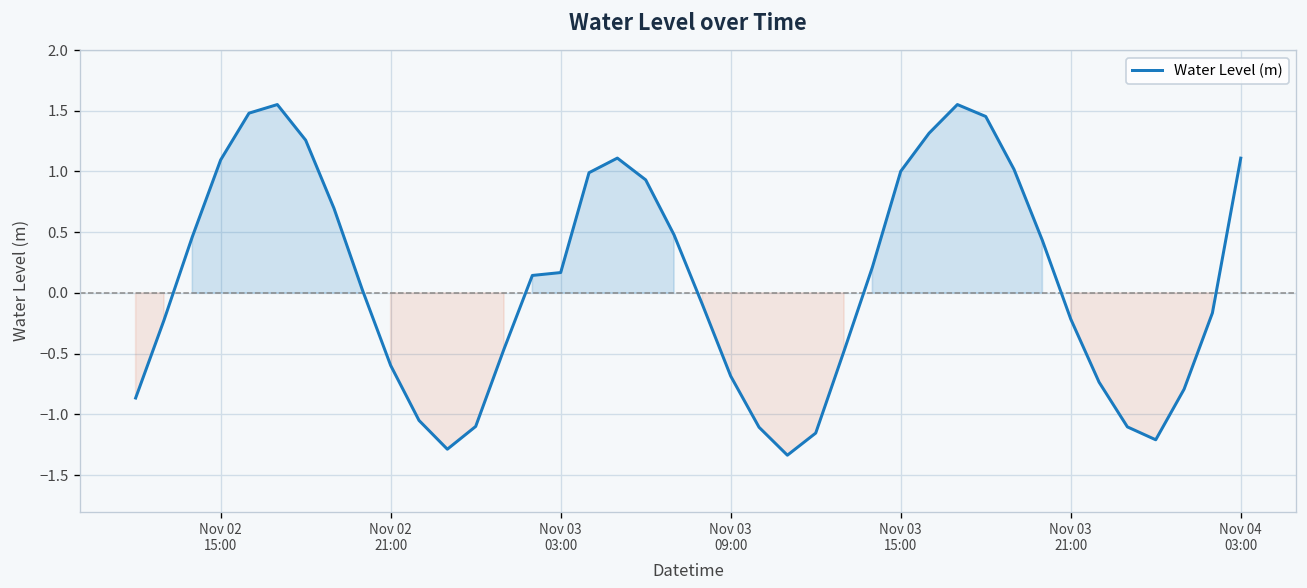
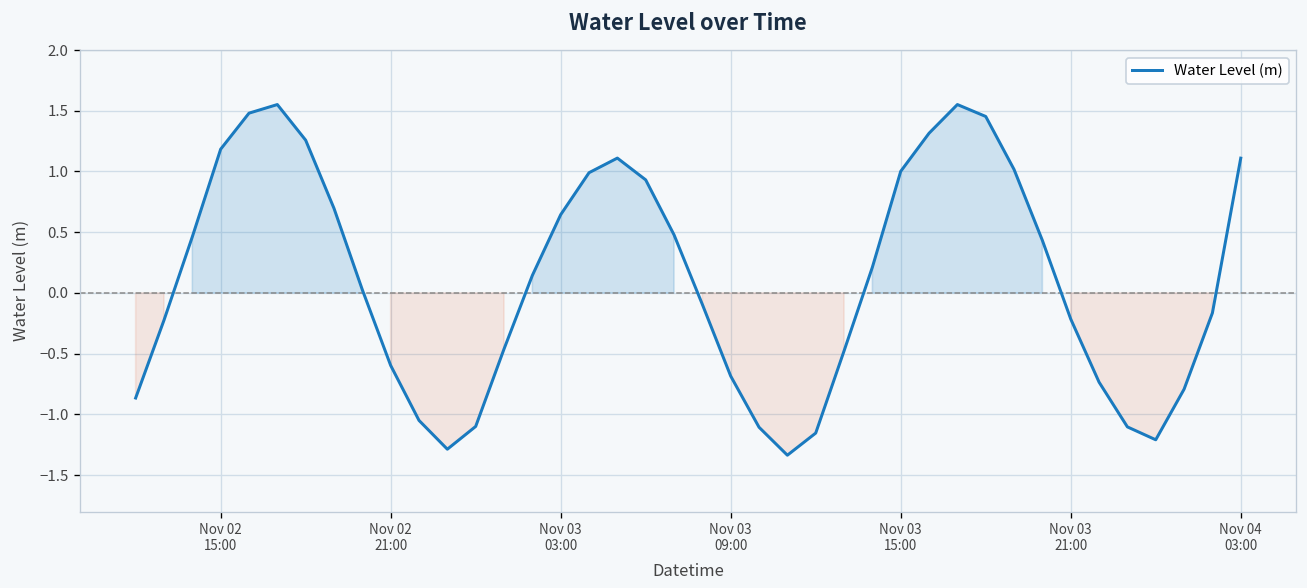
Nov 02 15:00: 1.10 -> 1.18
Nov 03 03:00: 0.17 -> 0.64
